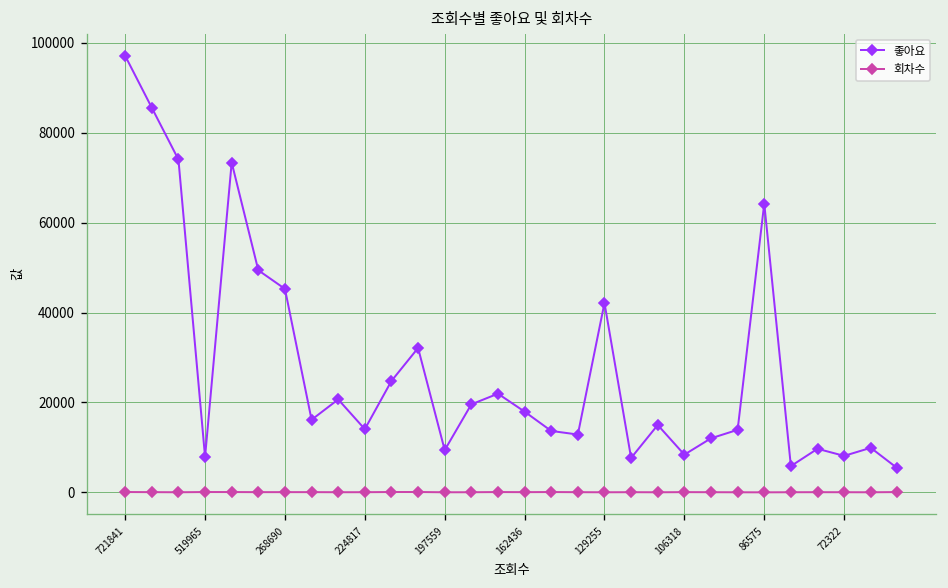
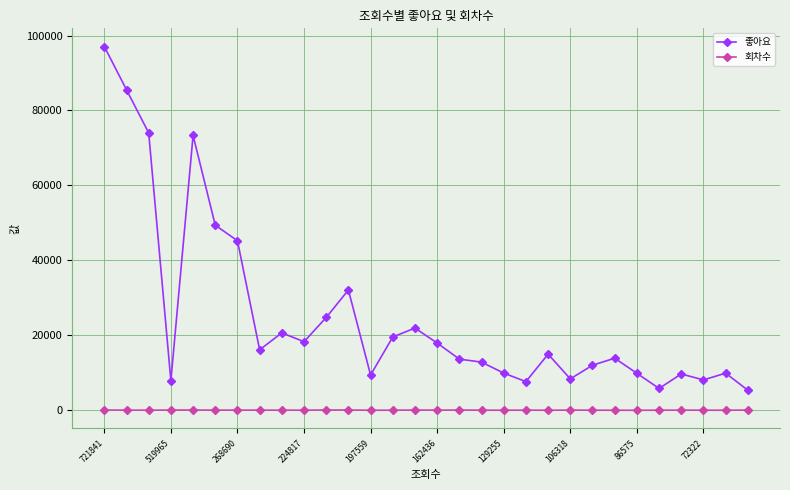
좋아요, 224817: 14000 -> 18000
좋아요, 129255: 42000 -> 10000
좋아요, 86575: 64000 -> 10000
